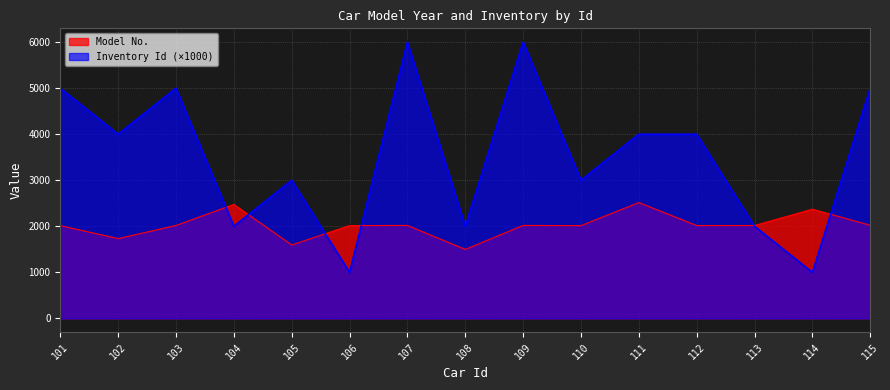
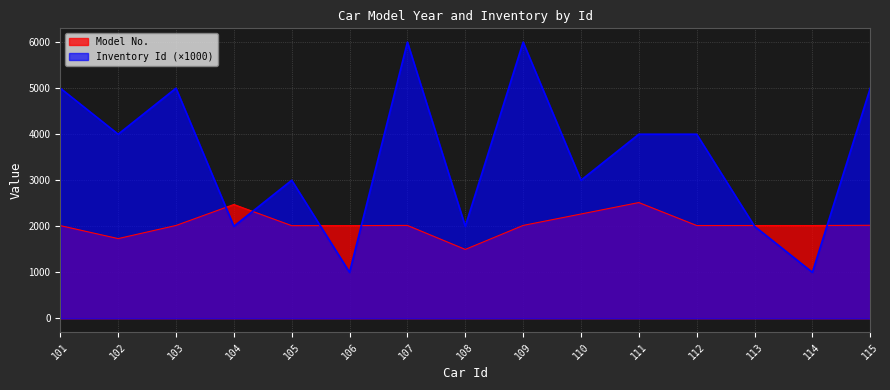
Model No., 105: 1600 -> 2000
Model No., 110: 2000 -> 2300
Model No., 114: 2400 -> 2000
